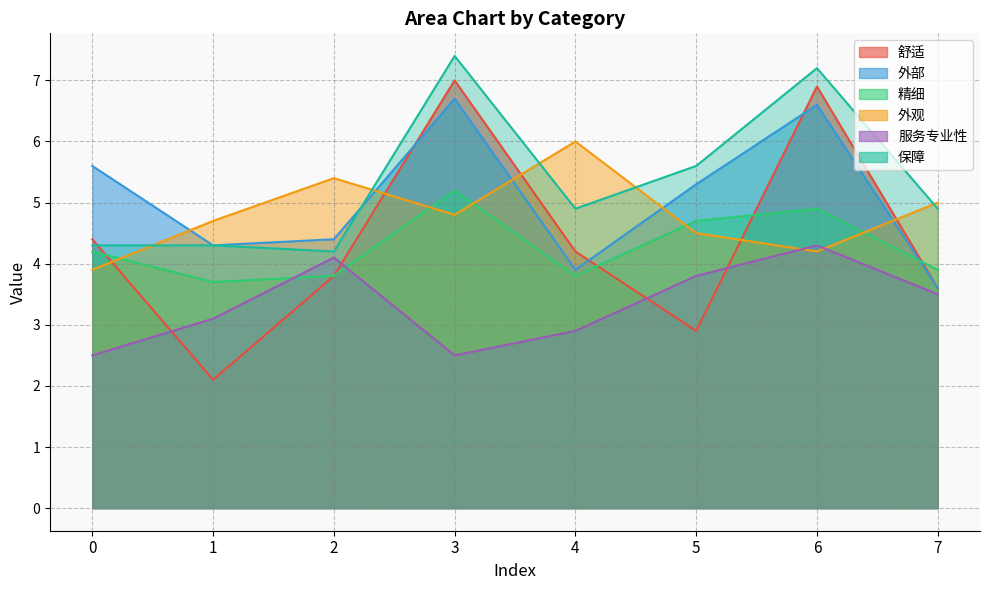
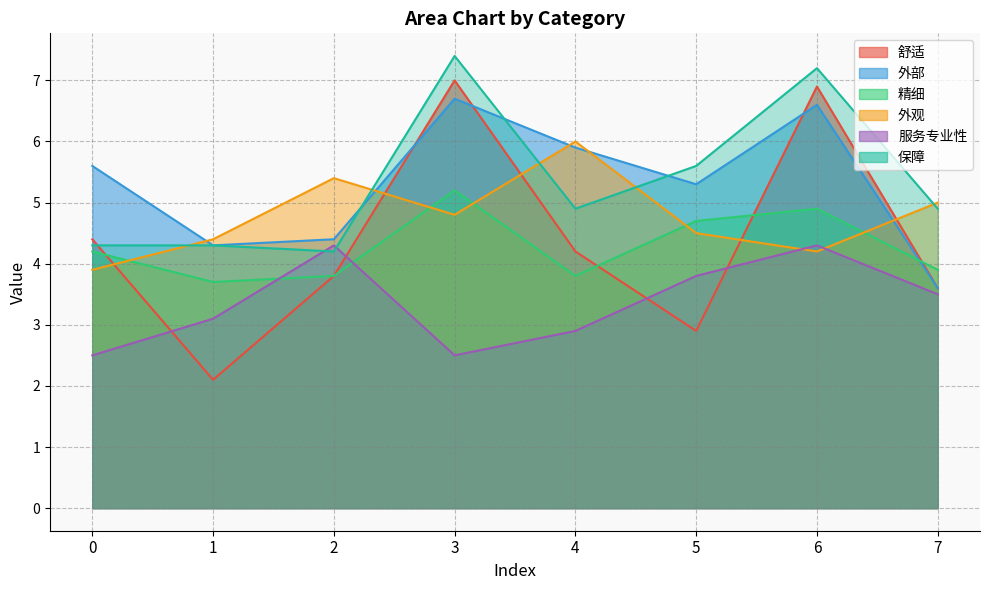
外观, 1: 4.7 -> 4.4
服务专业性, 2: 4.1 -> 4.3
外部, 4: 3.9 -> 5.9
